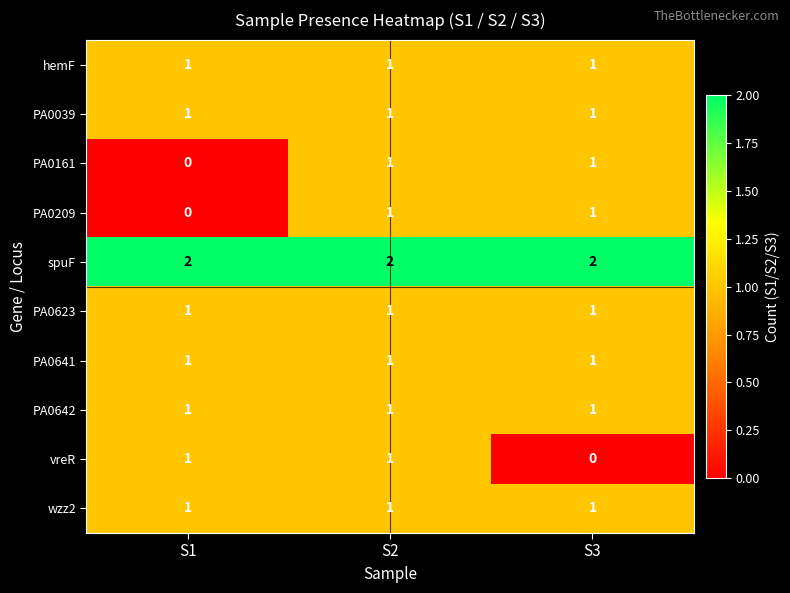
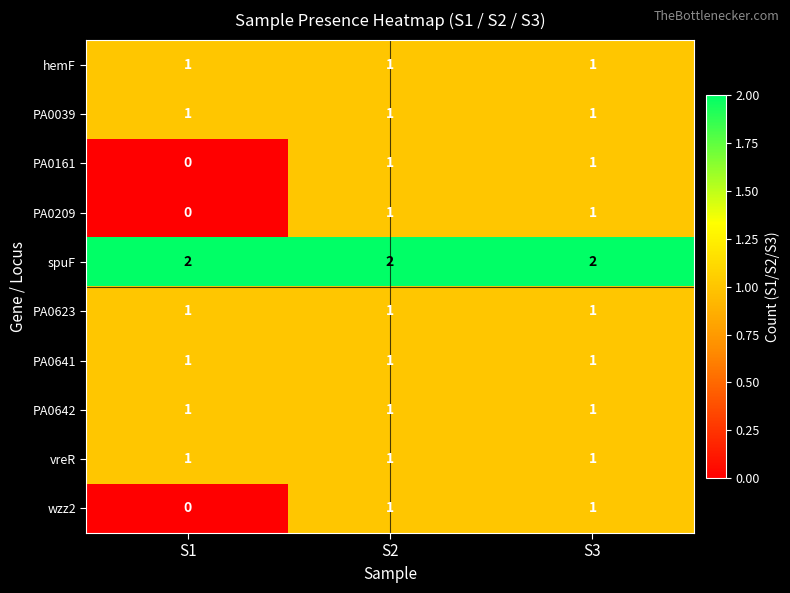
vreR, S3: 0 -> 1
wzz2, S1: 1 -> 0
